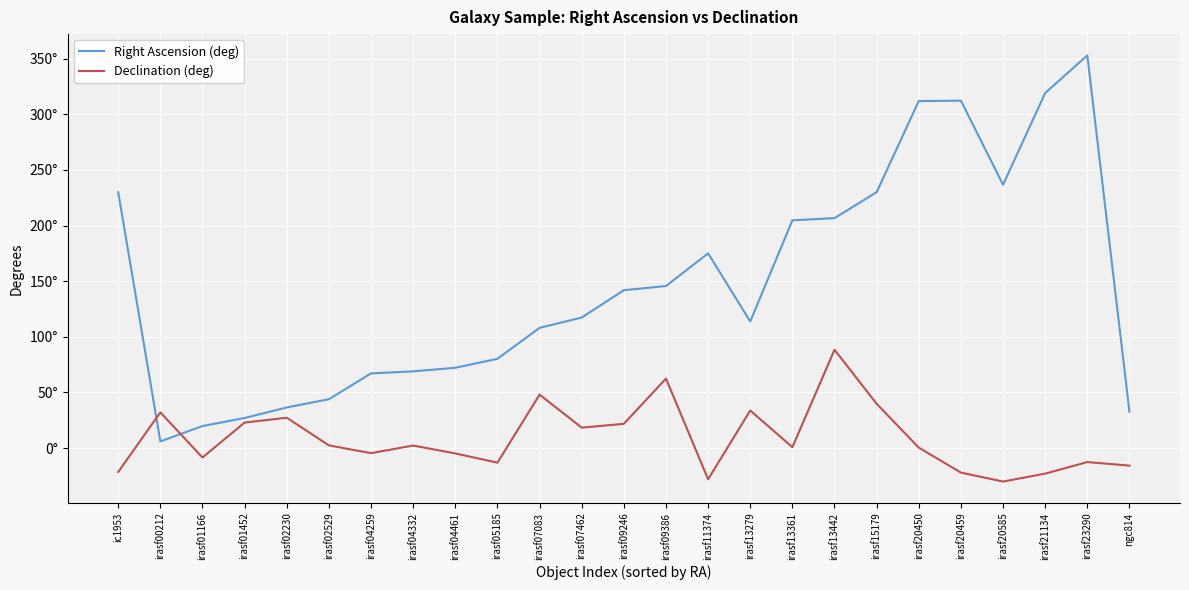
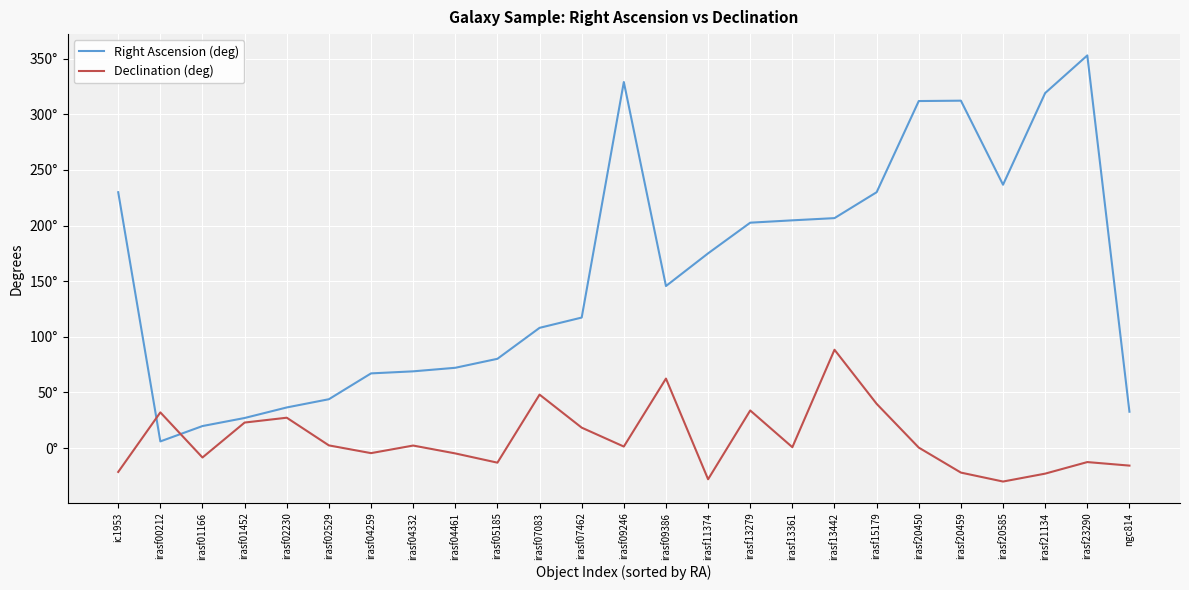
Right Ascension (deg), irasf09246: 142° -> 329°
Declination (deg), irasf09246: 22° -> 1°
Right Ascension (deg), irasf13279: 114° -> 203°
